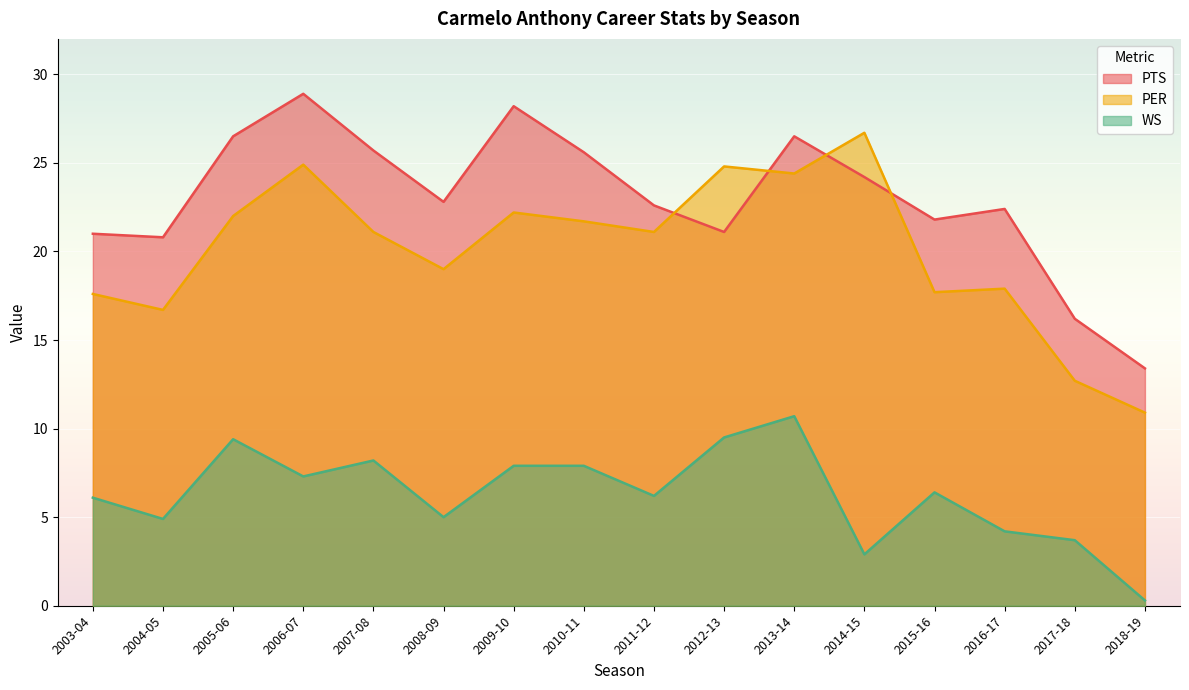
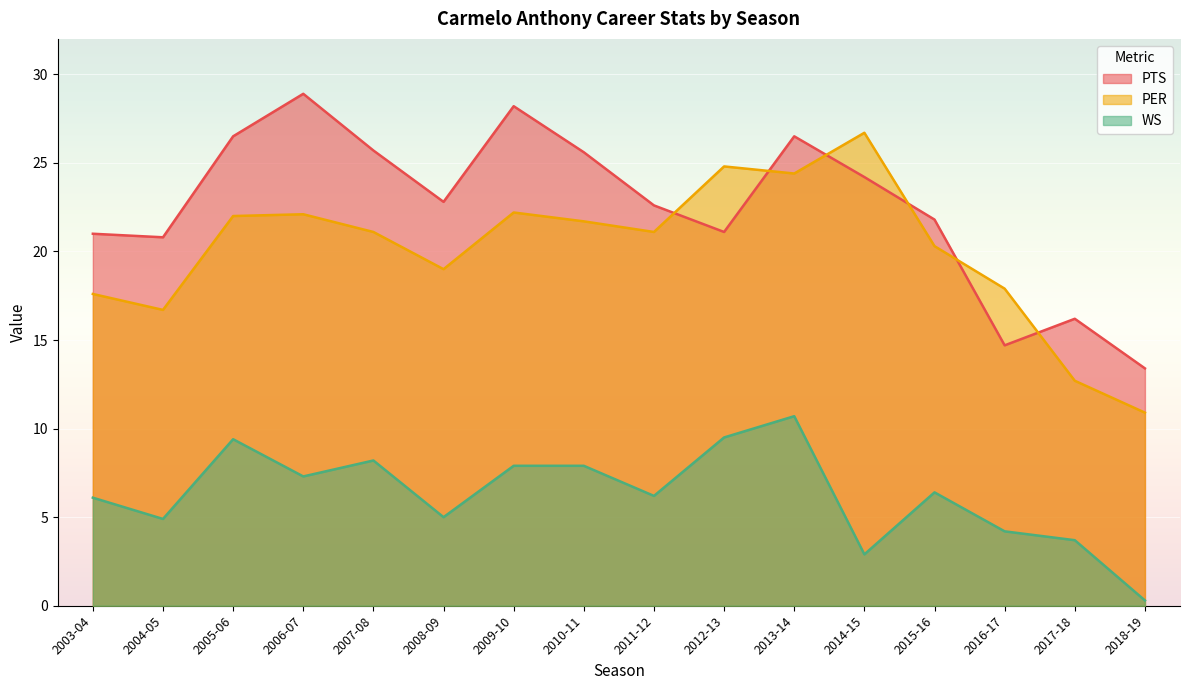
PER, 2006-07: 24.9 -> 22.1
PER, 2015-16: 17.7 -> 20.3
PTS, 2016-17: 22.4 -> 14.7
